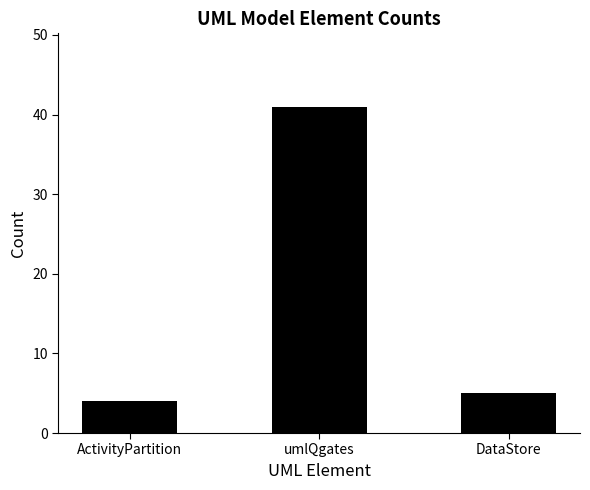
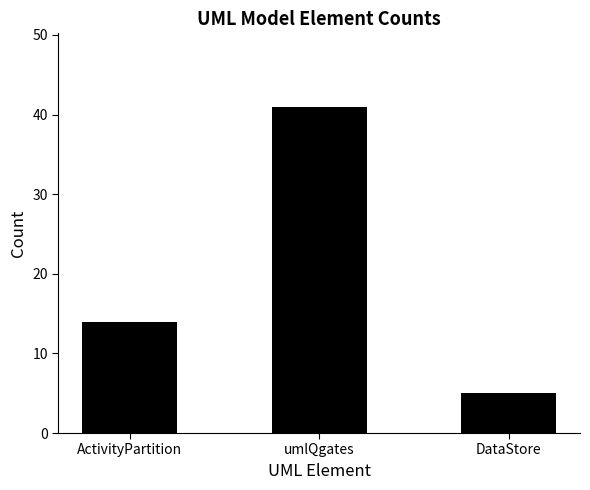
ActivityPartition: 4 -> 14
